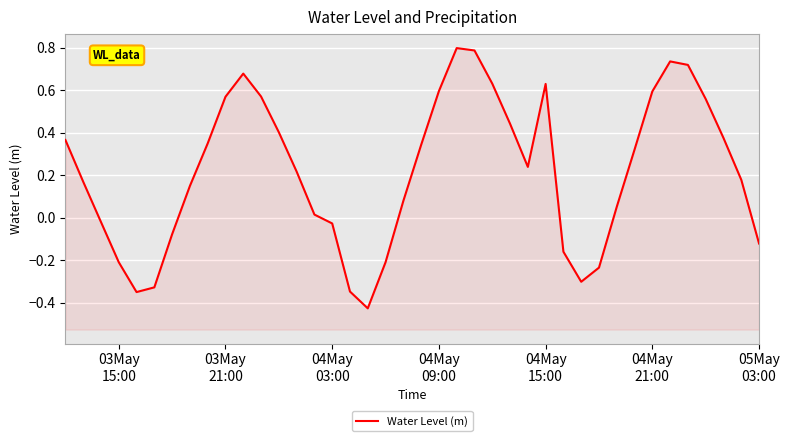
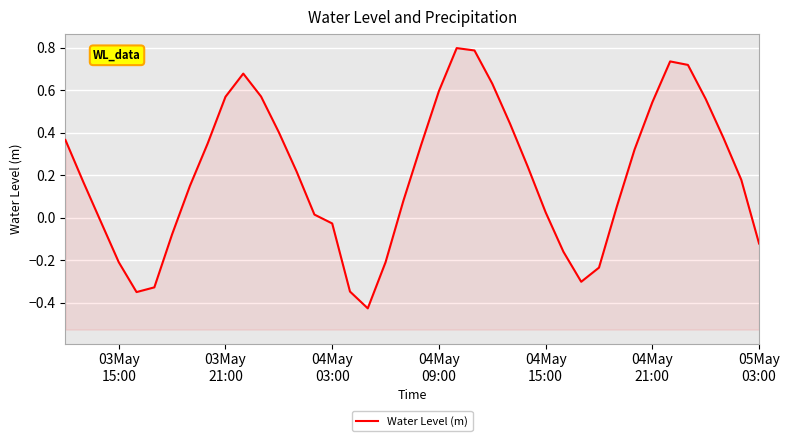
04May 15:00: 0.63 -> 0.03
04May 21:00: 0.60 -> 0.54
